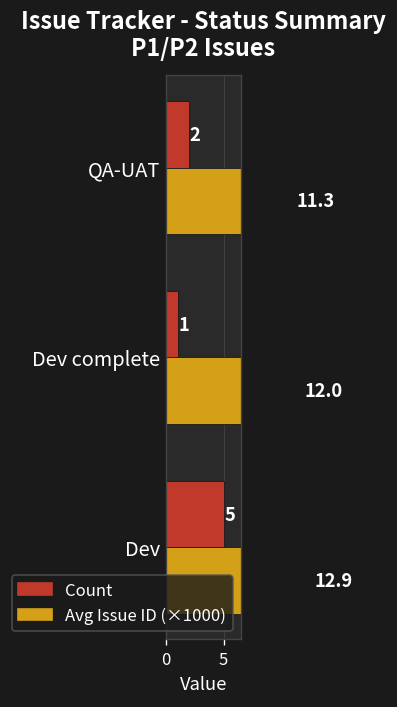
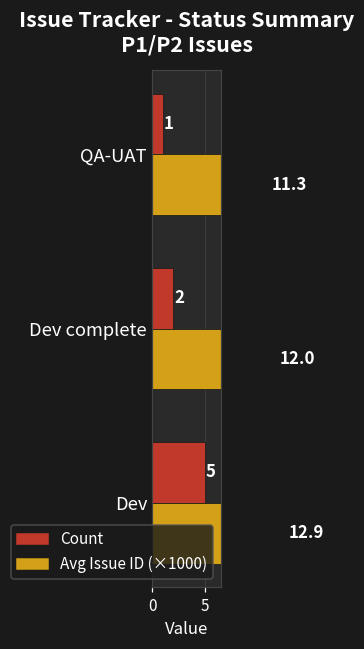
Count, QA-UAT: 2 -> 1
Count, Dev complete: 1 -> 2
